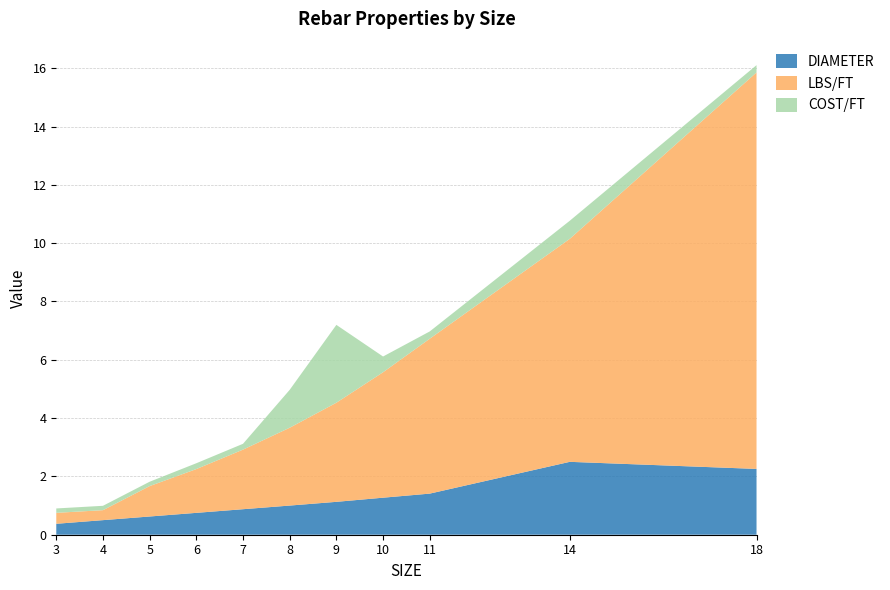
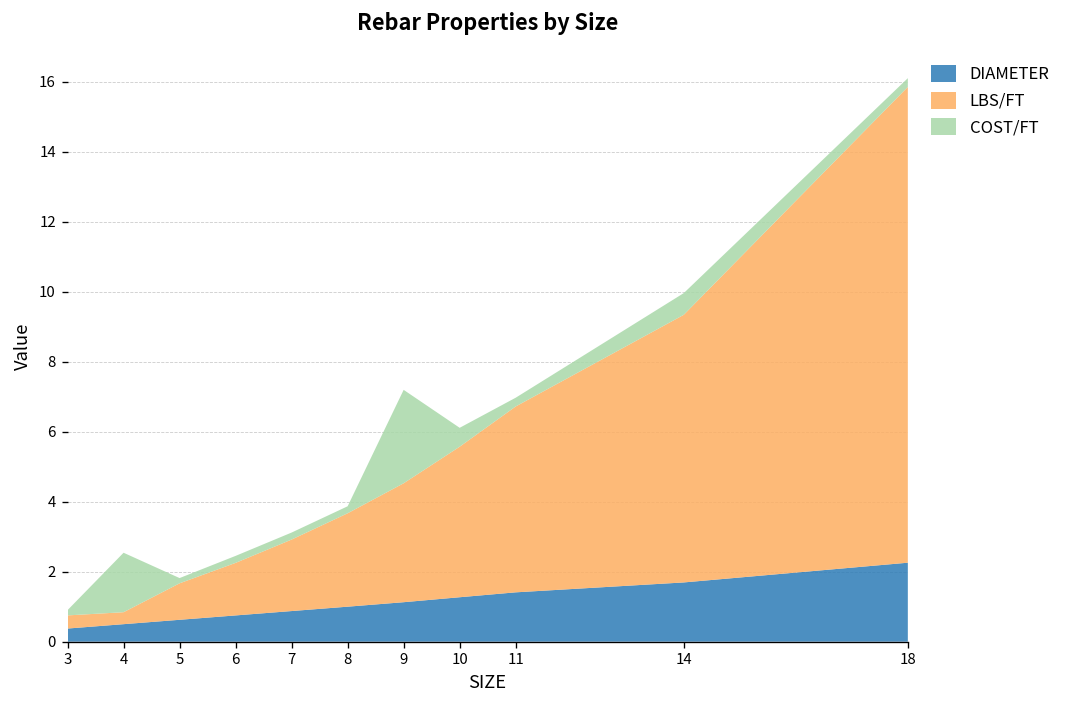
COST/FT, 4: 0.2 -> 1.7
COST/FT, 8: 1.3 -> 0.2
DIAMETER, 14: 2.5 -> 1.7
